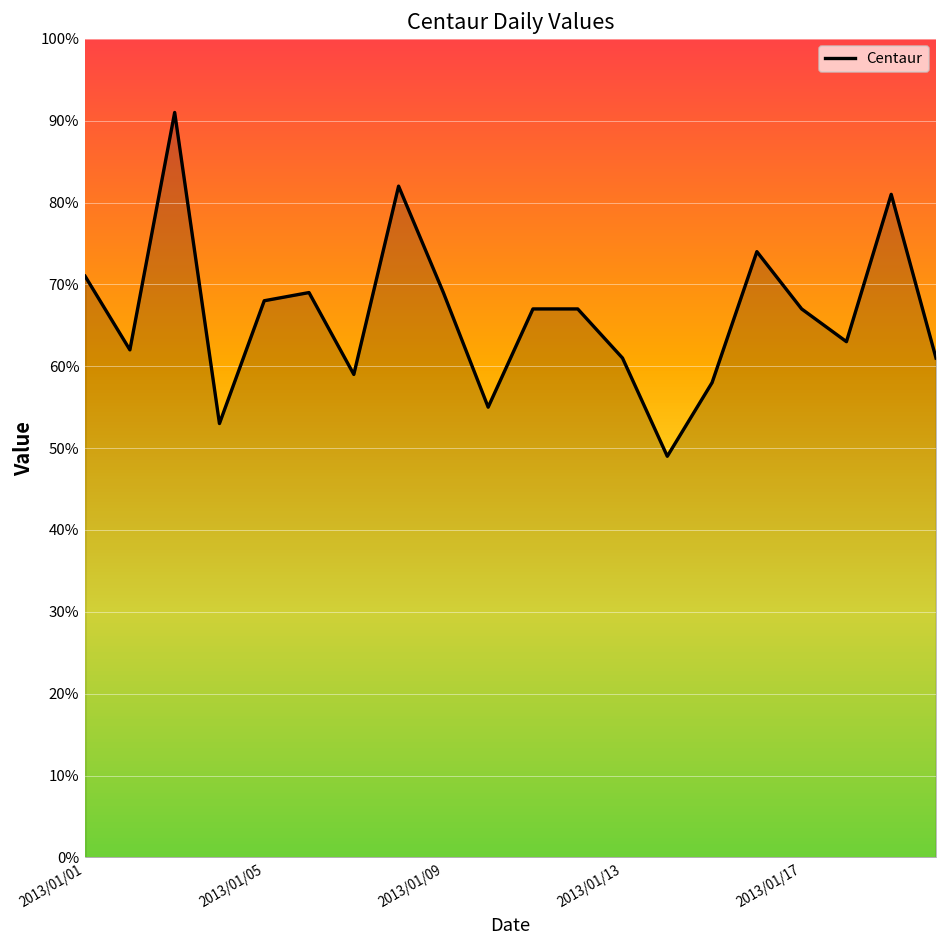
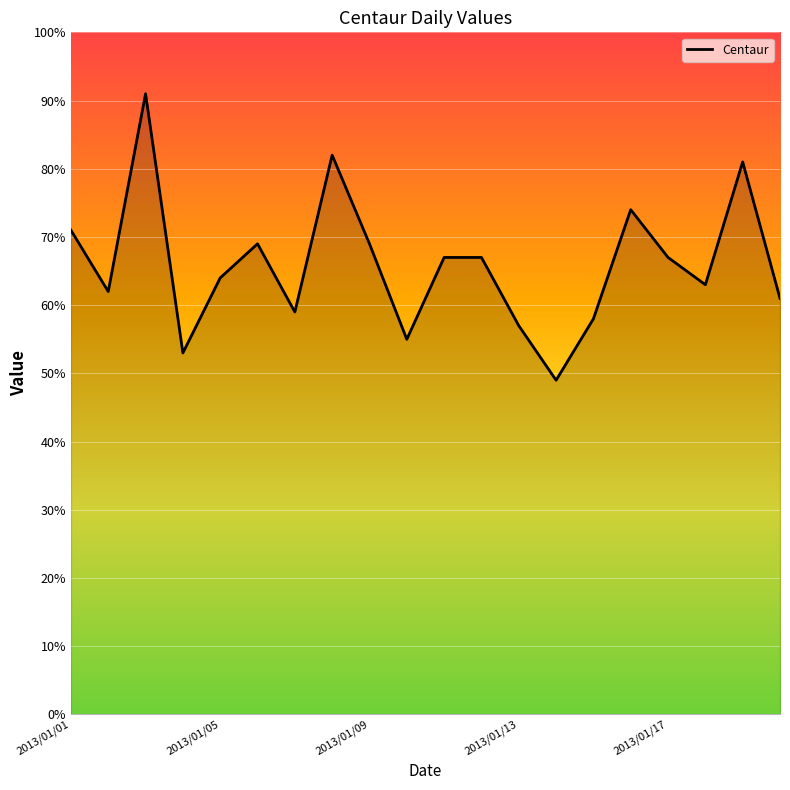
2013/01/05: 68% -> 64%
2013/01/13: 61% -> 57%
